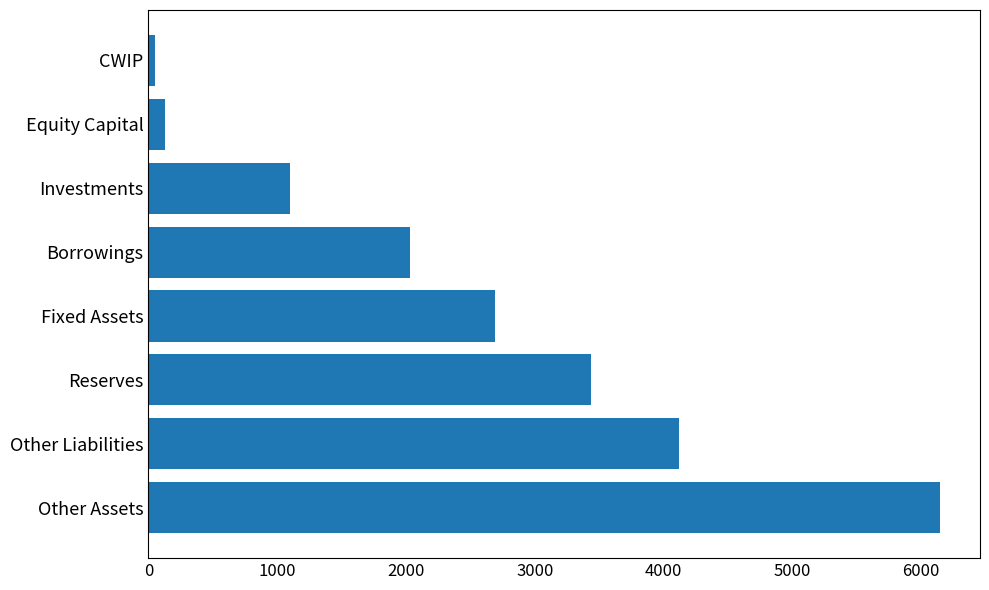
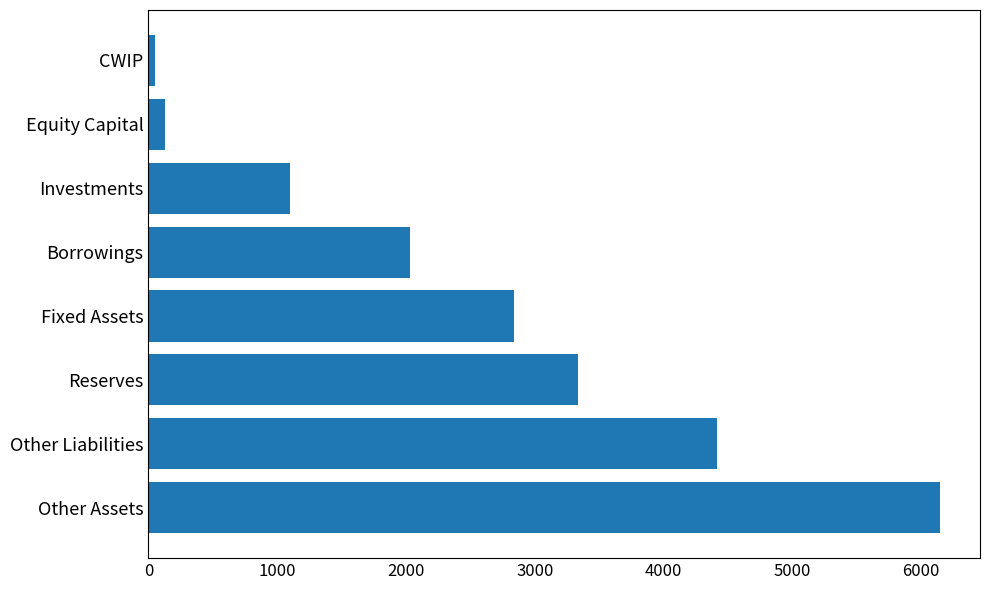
Fixed Assets: 2690 -> 2840
Reserves: 3430 -> 3330
Other Liabilities: 4120 -> 4420
